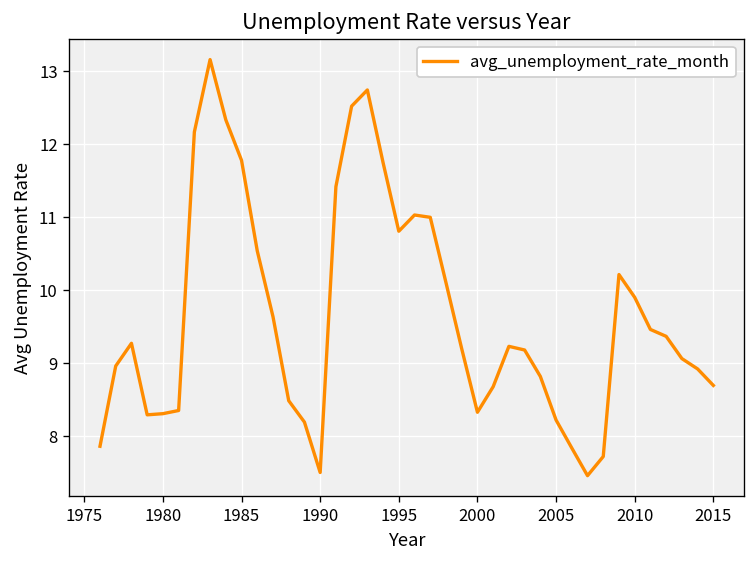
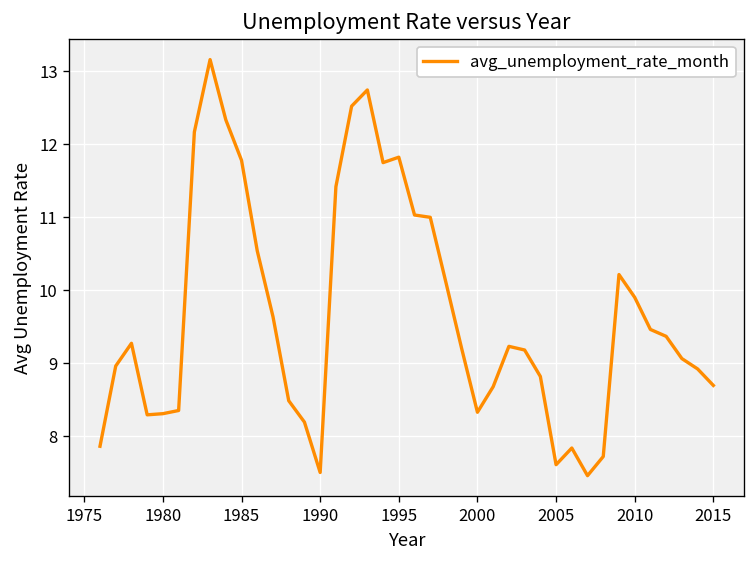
1995: 10.8 -> 11.8
2005: 8.2 -> 7.6
